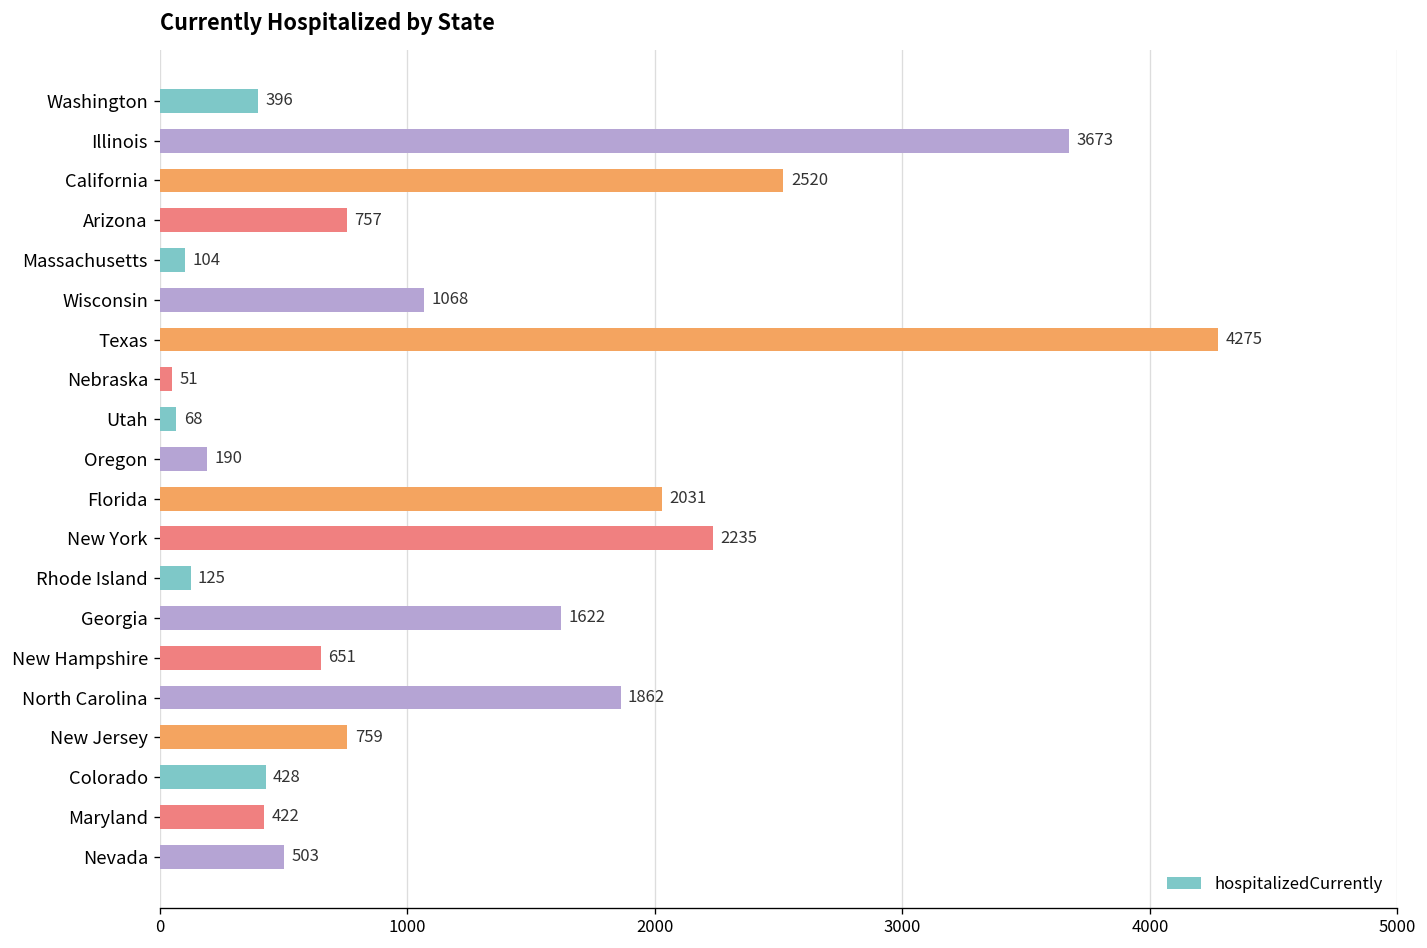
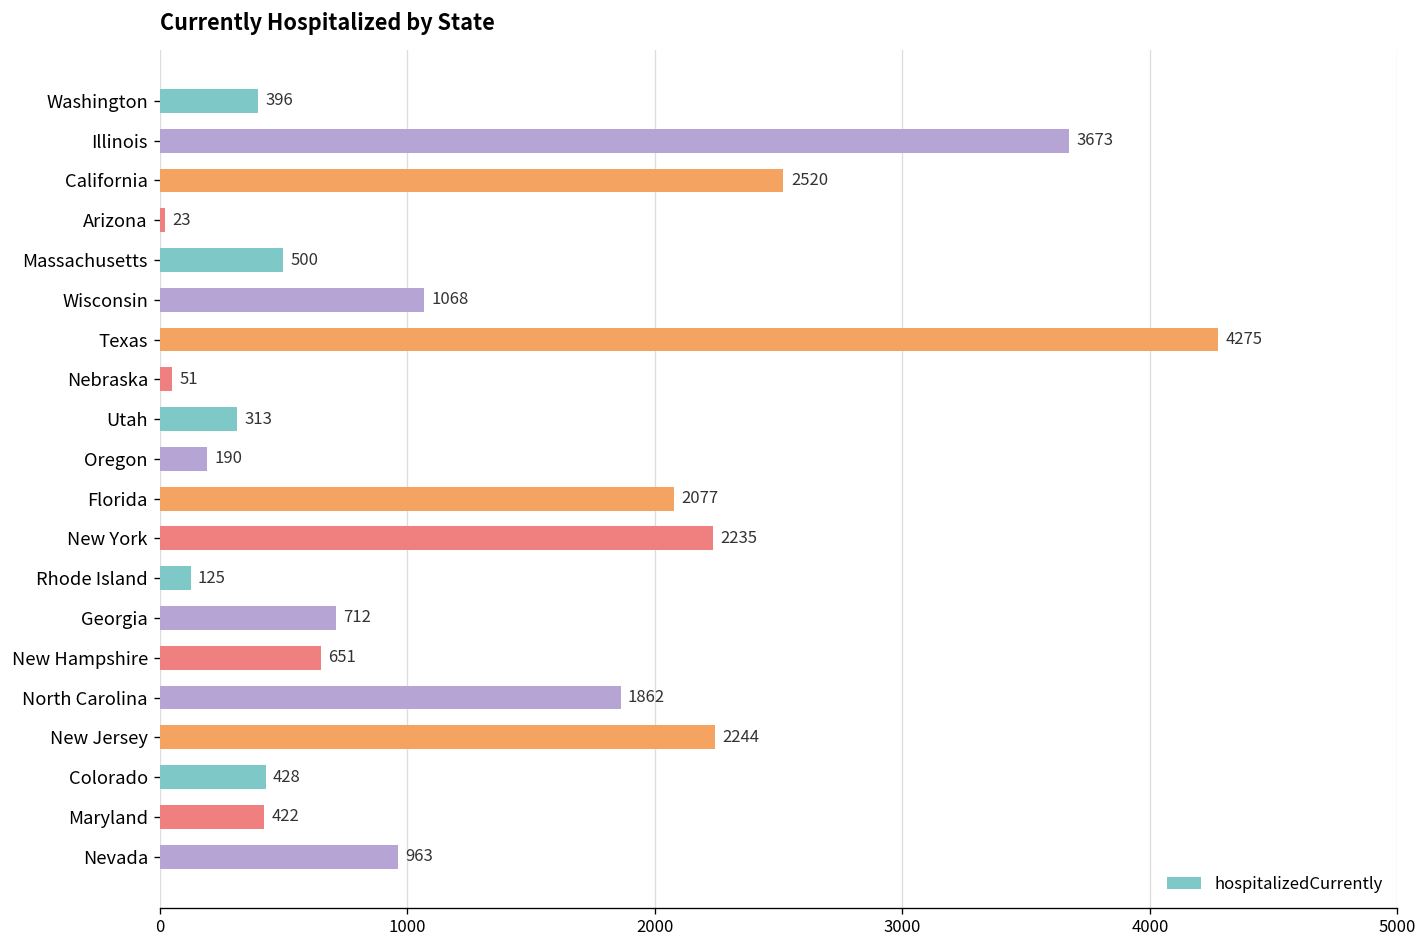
Arizona: 757 -> 23
Massachusetts: 104 -> 500
Utah: 68 -> 313
Florida: 2031 -> 2077
Georgia: 1622 -> 712
New Jersey: 759 -> 2244
Nevada: 503 -> 963
